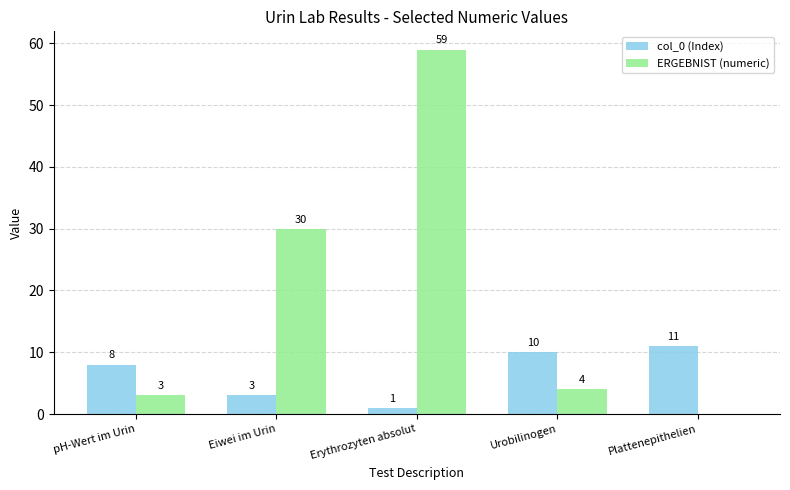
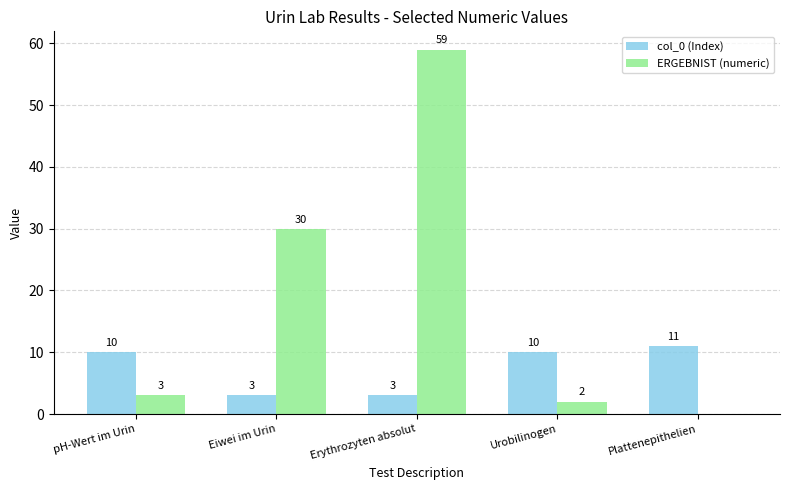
col_0 (Index), pH-Wert im Urin: 8 -> 10
col_0 (Index), Erythrozyten absolut: 1 -> 3
ERGEBNIST (numeric), Urobilinogen: 4 -> 2
